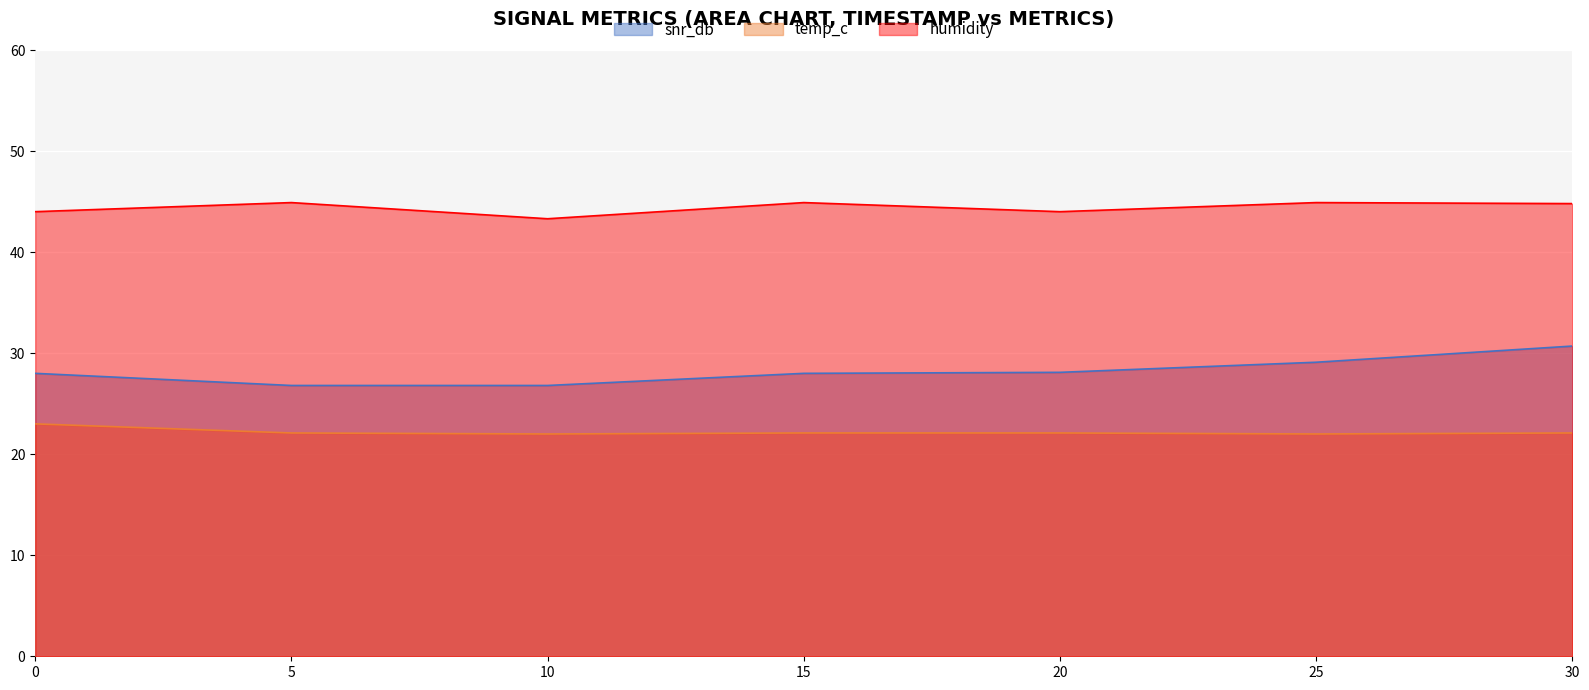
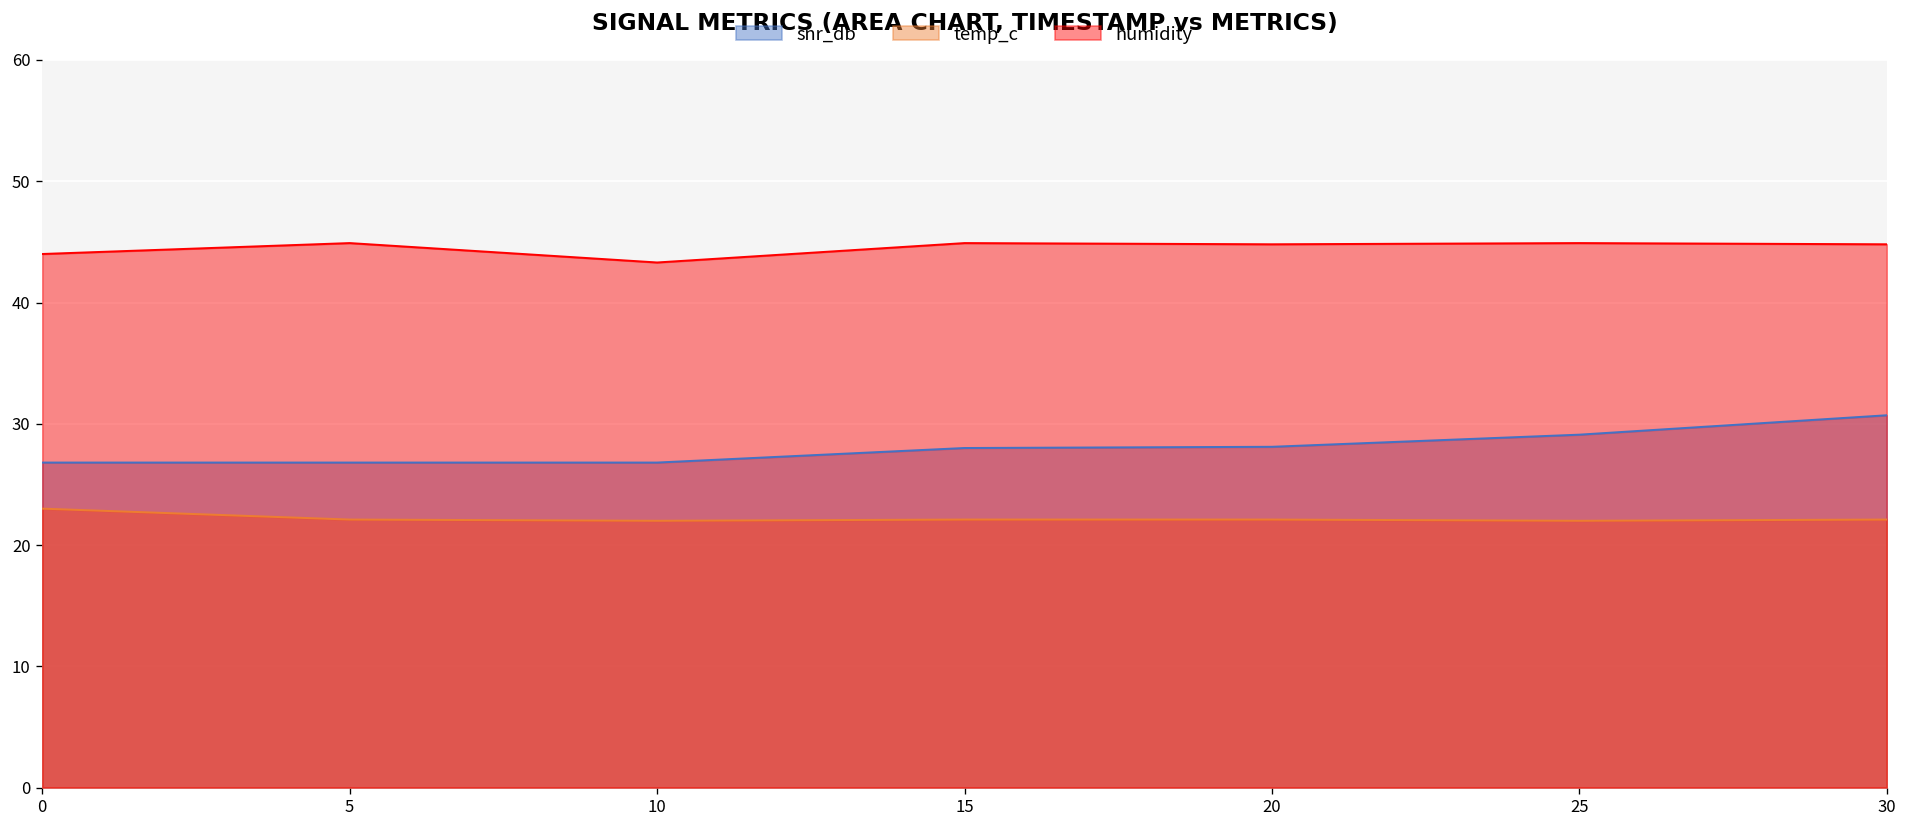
snr_db, 0: 28.0 -> 26.8
humidity, 20: 44.0 -> 44.8
